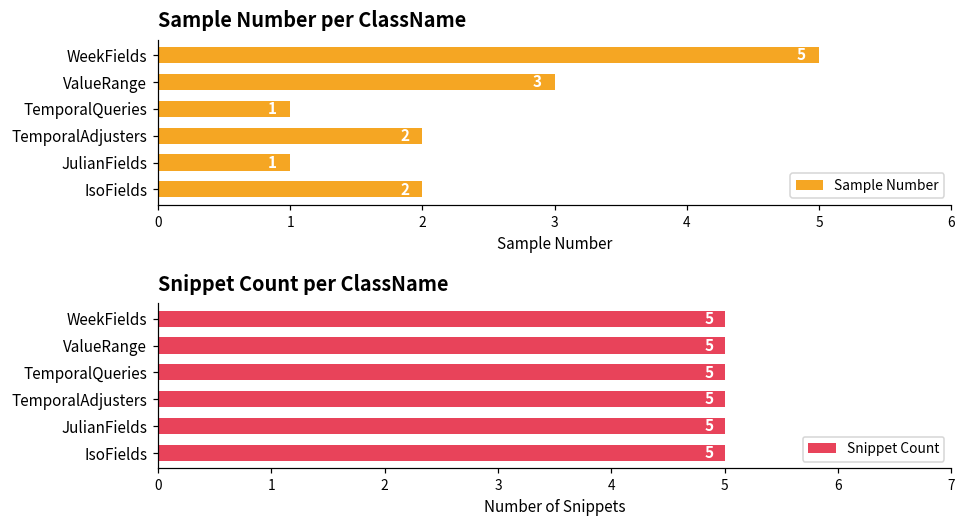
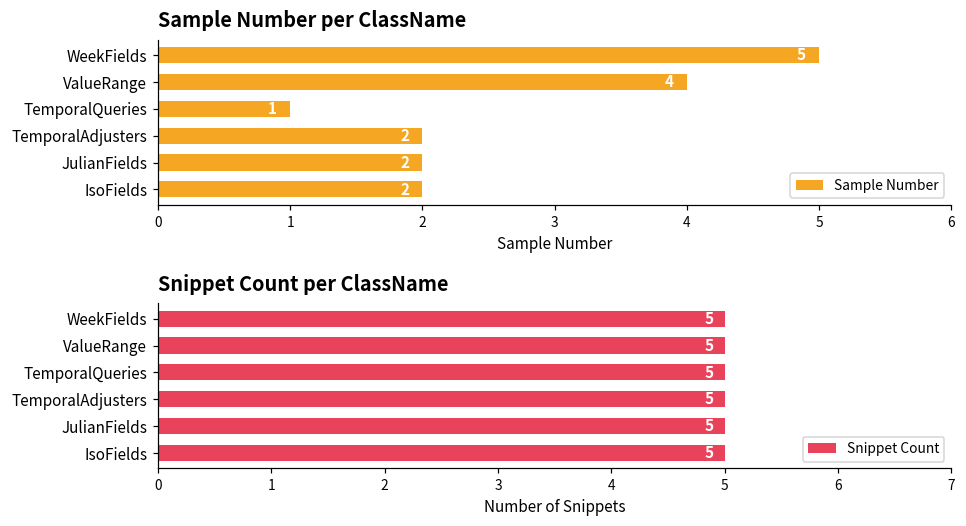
Sample Number per ClassName, ValueRange: 3 -> 4
Sample Number per ClassName, JulianFields: 1 -> 2
